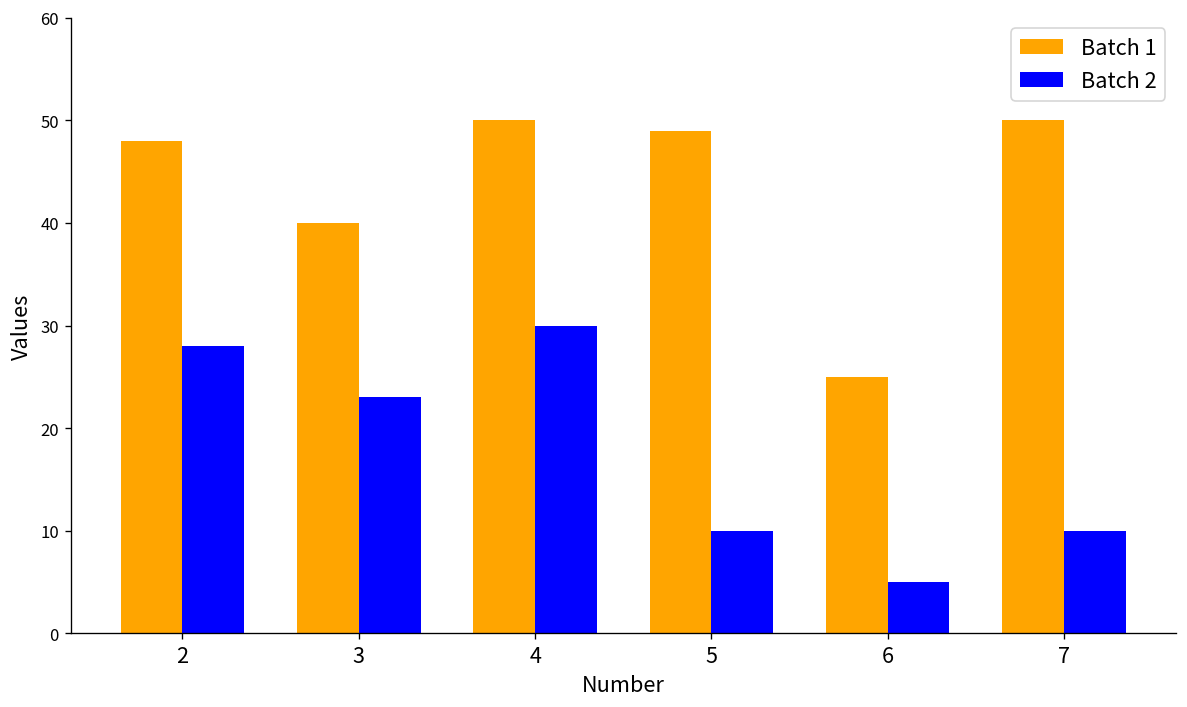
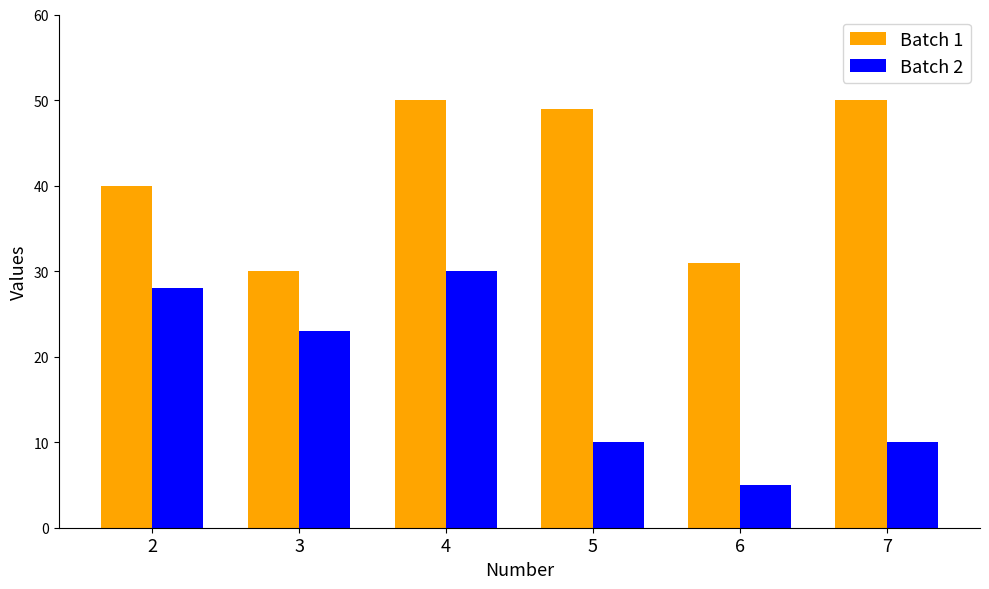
Batch 1, 2: 48 -> 40
Batch 1, 3: 40 -> 30
Batch 1, 6: 25 -> 31
